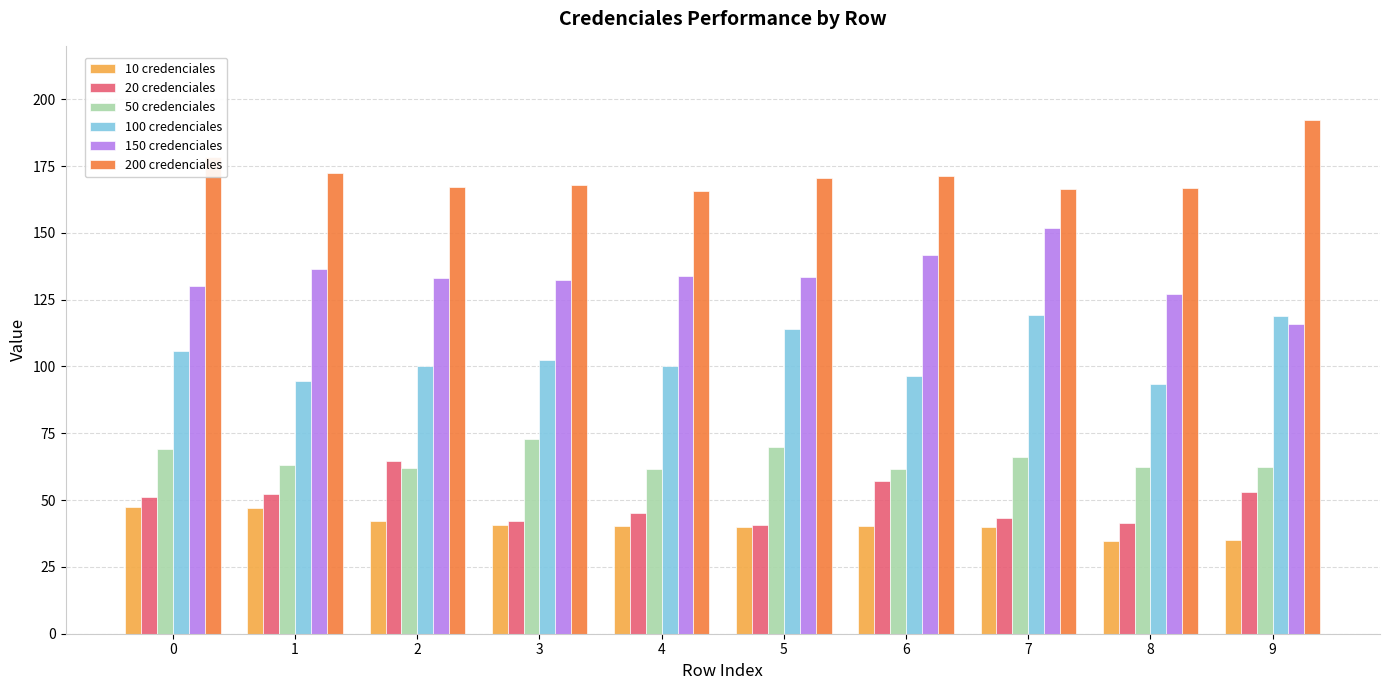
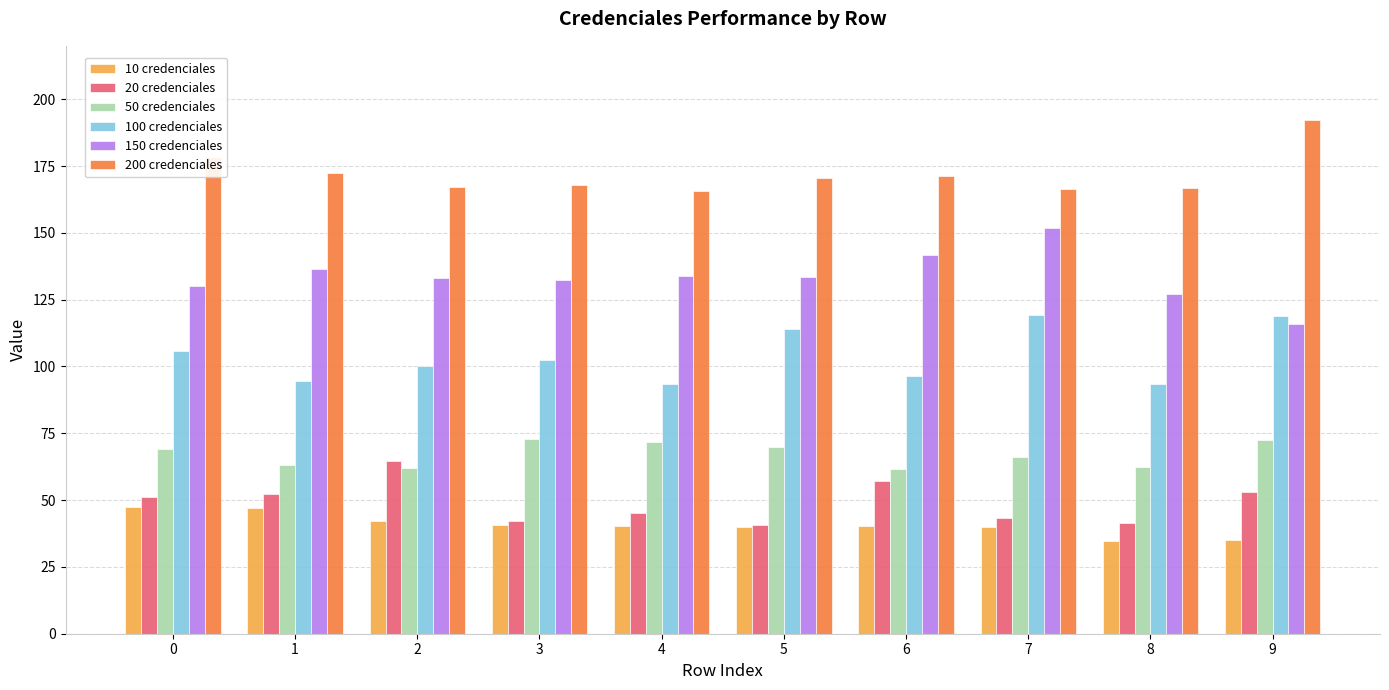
50 credenciales, 4: 62 -> 72
100 credenciales, 4: 100 -> 94
50 credenciales, 9: 62 -> 72
